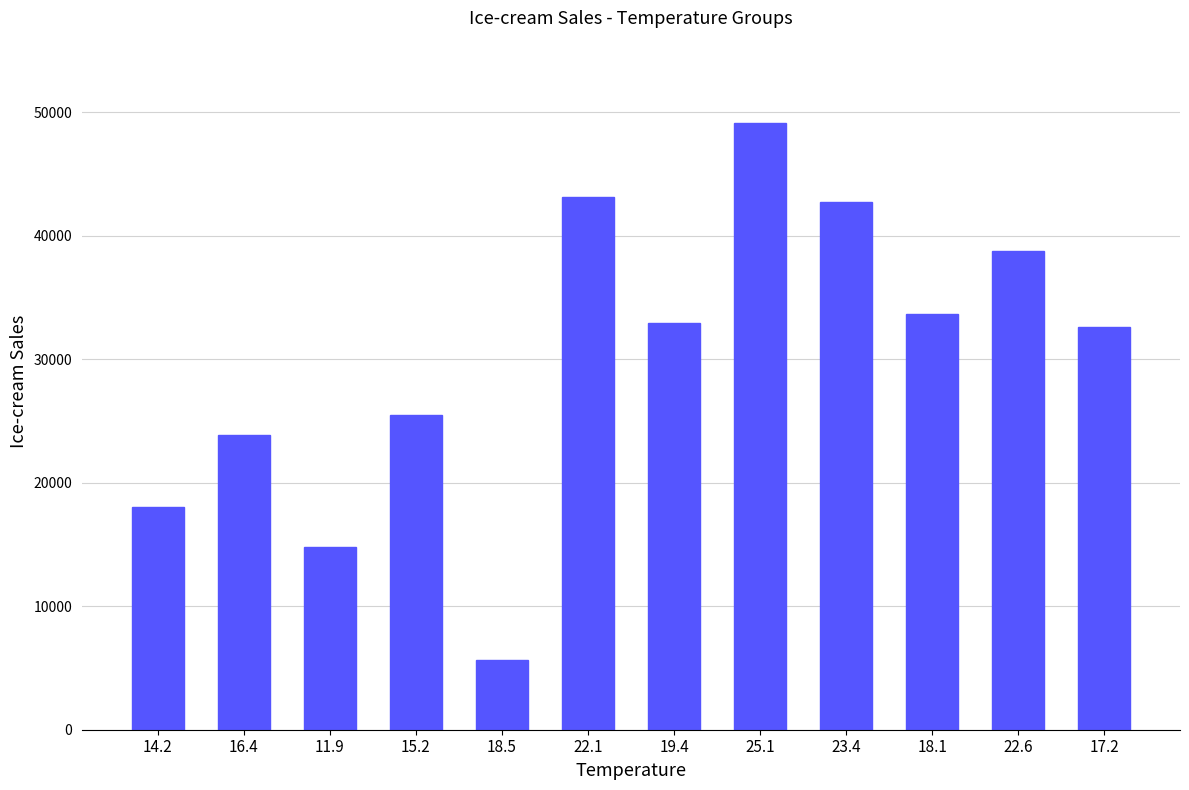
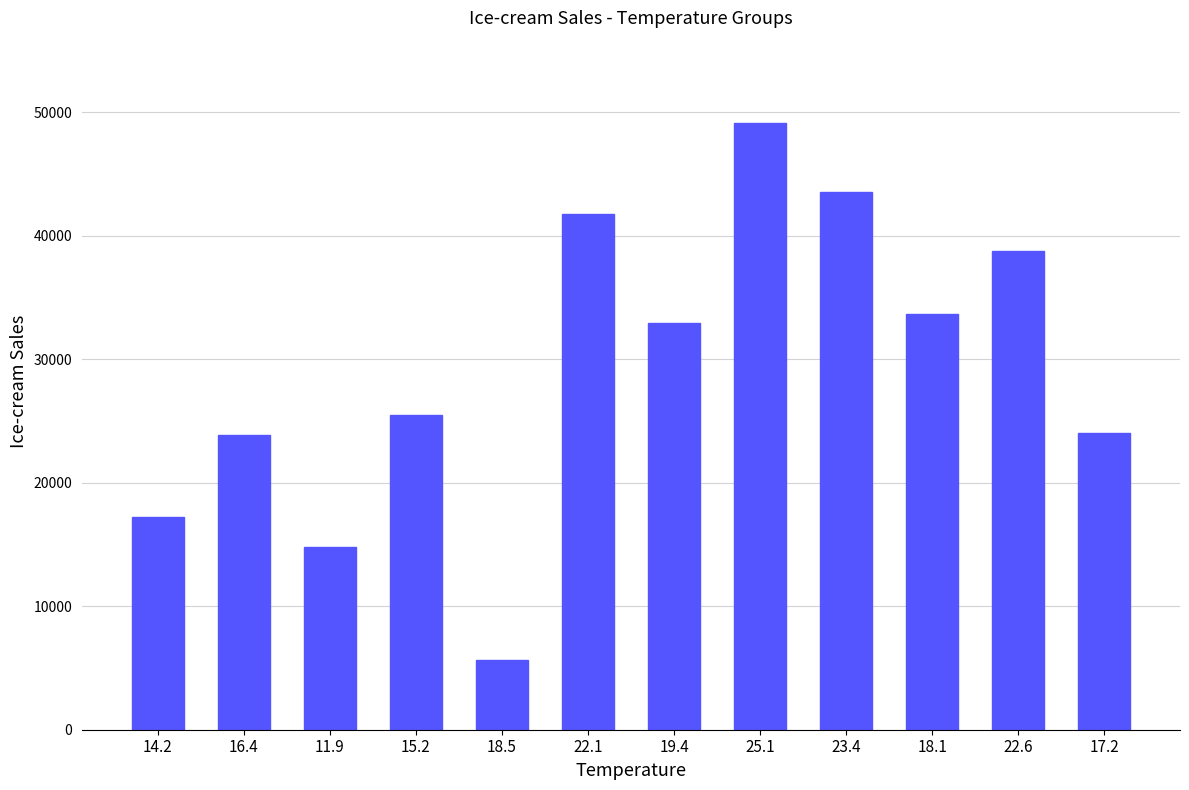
14.2: 18000 -> 17200
22.1: 43100 -> 41800
23.4: 42700 -> 43500
17.2: 32600 -> 24000
